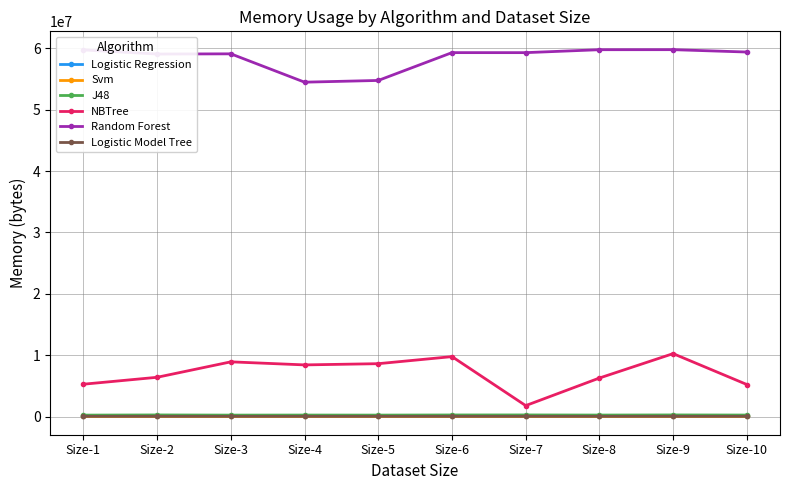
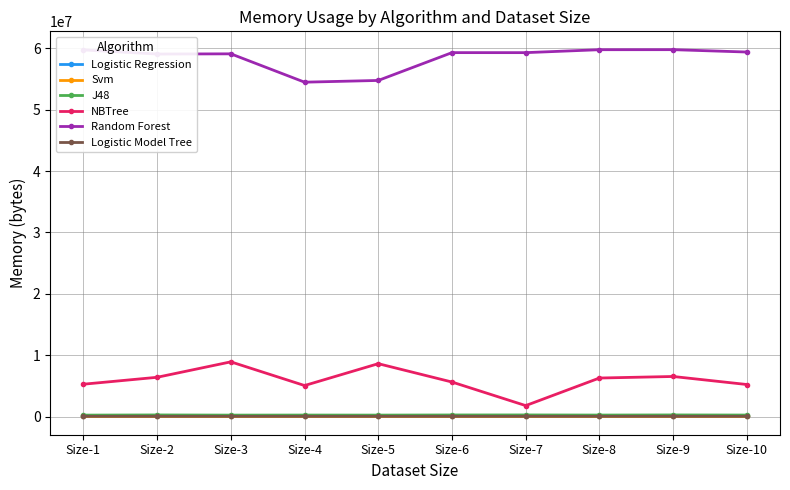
NBTree, Size-4: 8000000 -> 5000000
NBTree, Size-6: 10000000 -> 6000000
NBTree, Size-9: 10000000 -> 7000000
